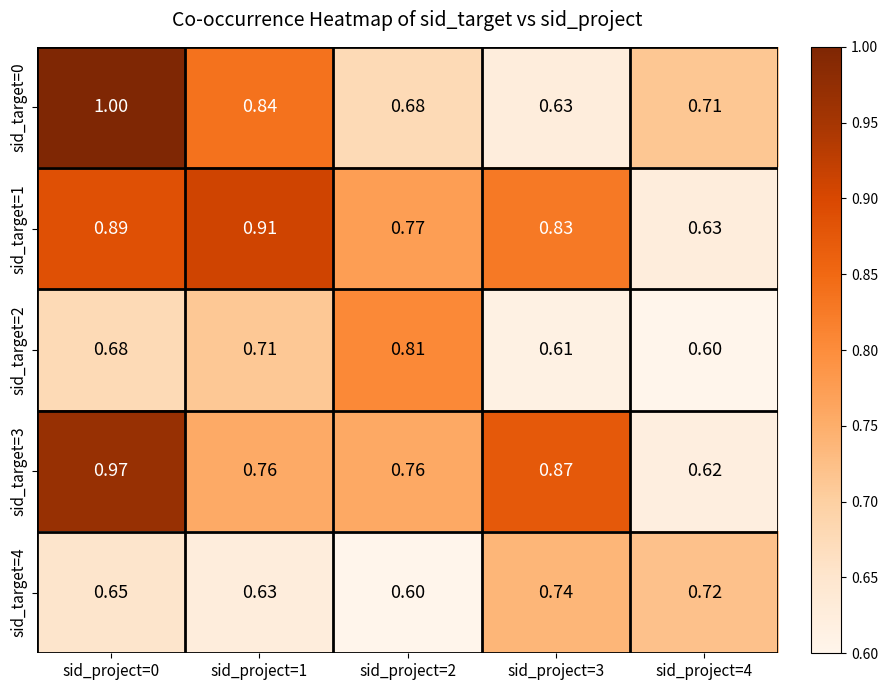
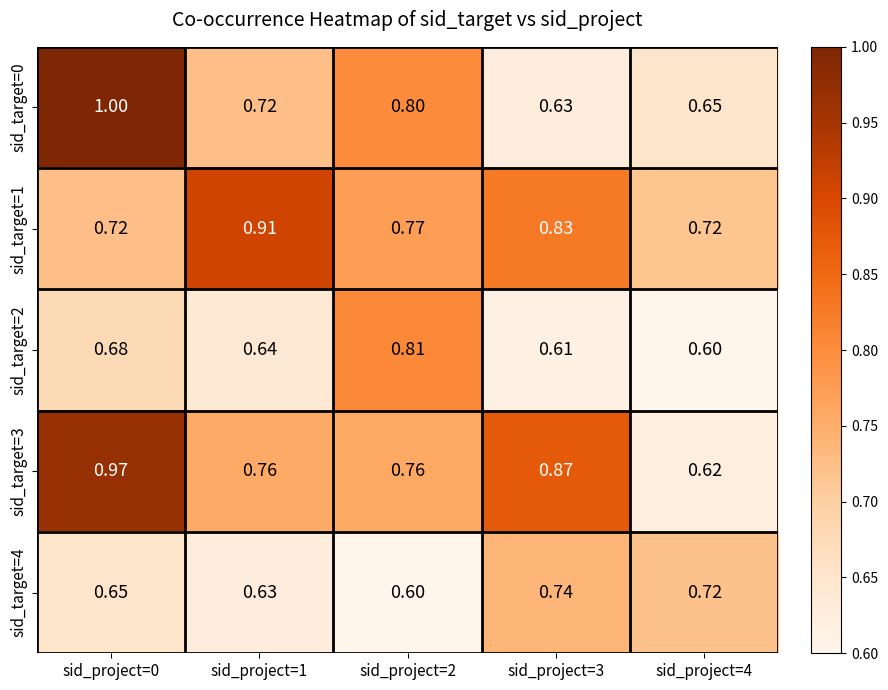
sid_target=0, sid_project=1: 0.84 -> 0.72
sid_target=0, sid_project=2: 0.68 -> 0.80
sid_target=0, sid_project=4: 0.71 -> 0.65
sid_target=1, sid_project=0: 0.89 -> 0.72
sid_target=1, sid_project=4: 0.63 -> 0.72
sid_target=2, sid_project=1: 0.71 -> 0.64
